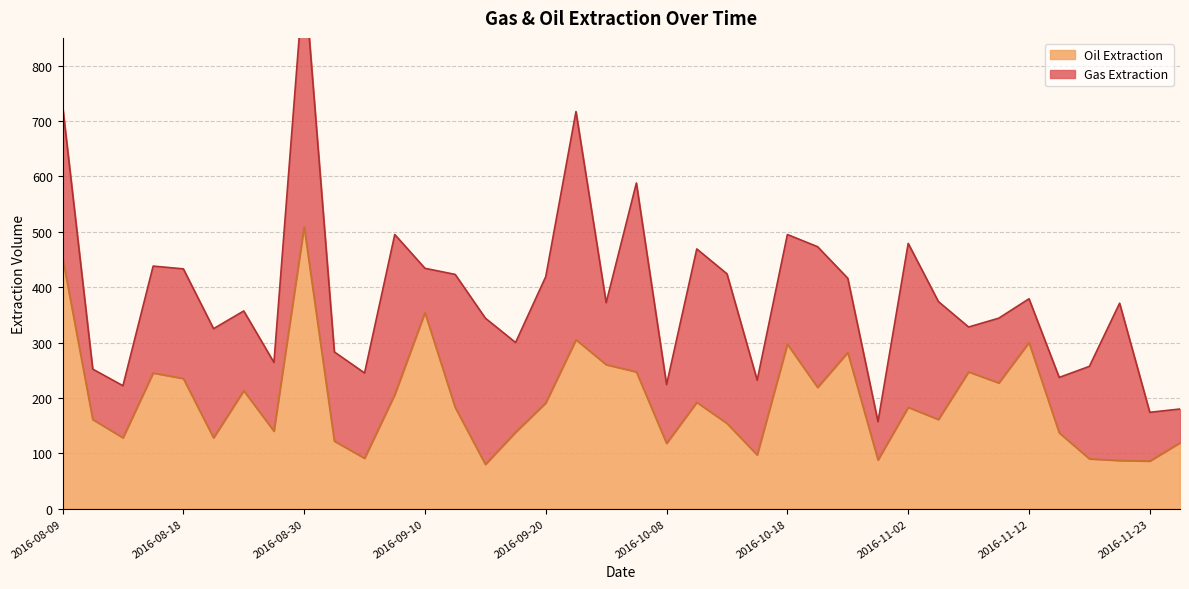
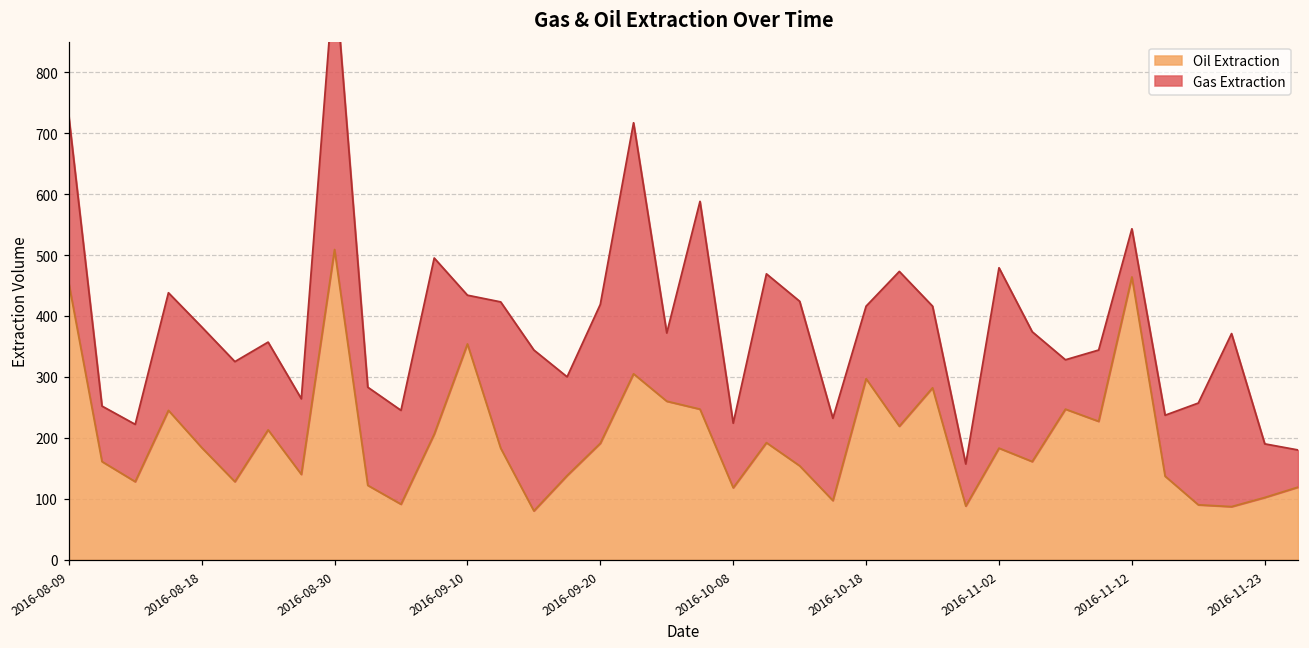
Oil Extraction, 2016-08-18: 240 -> 180
Gas Extraction, 2016-10-18: 200 -> 120
Oil Extraction, 2016-11-12: 300 -> 460
Oil Extraction, 2016-11-23: 90 -> 100
